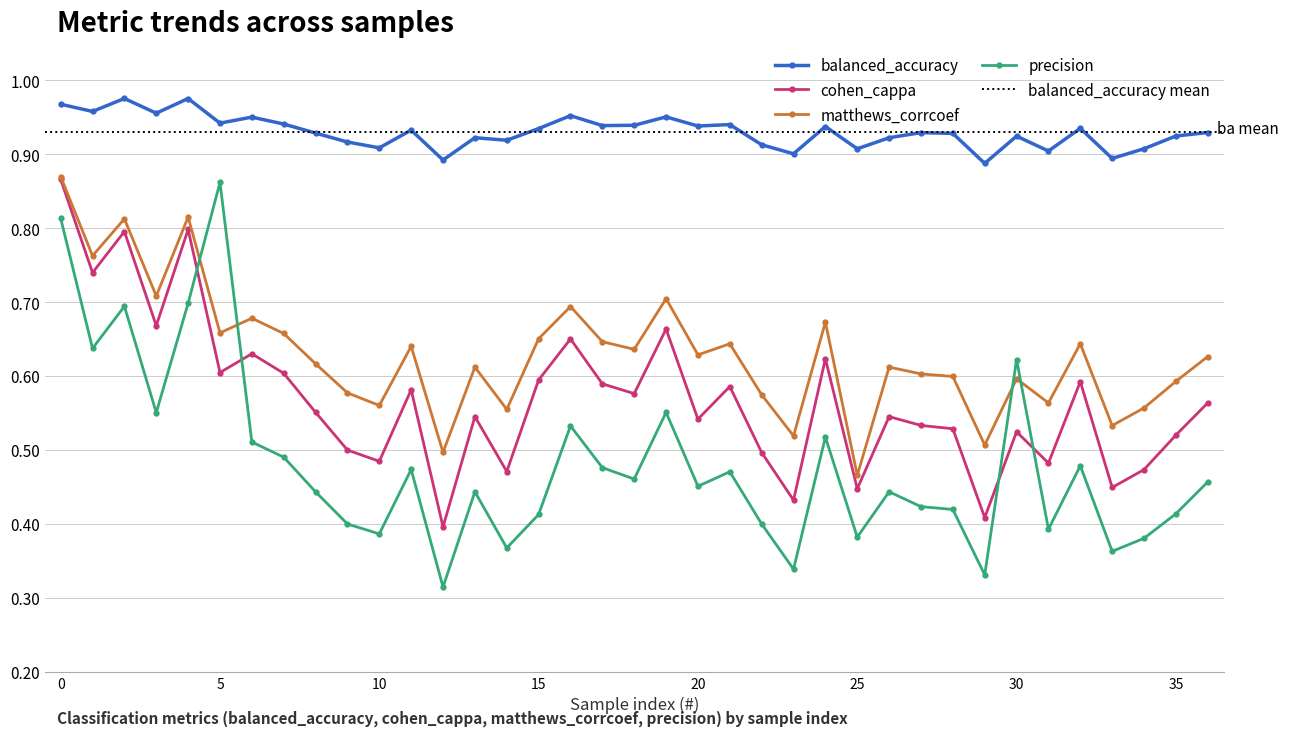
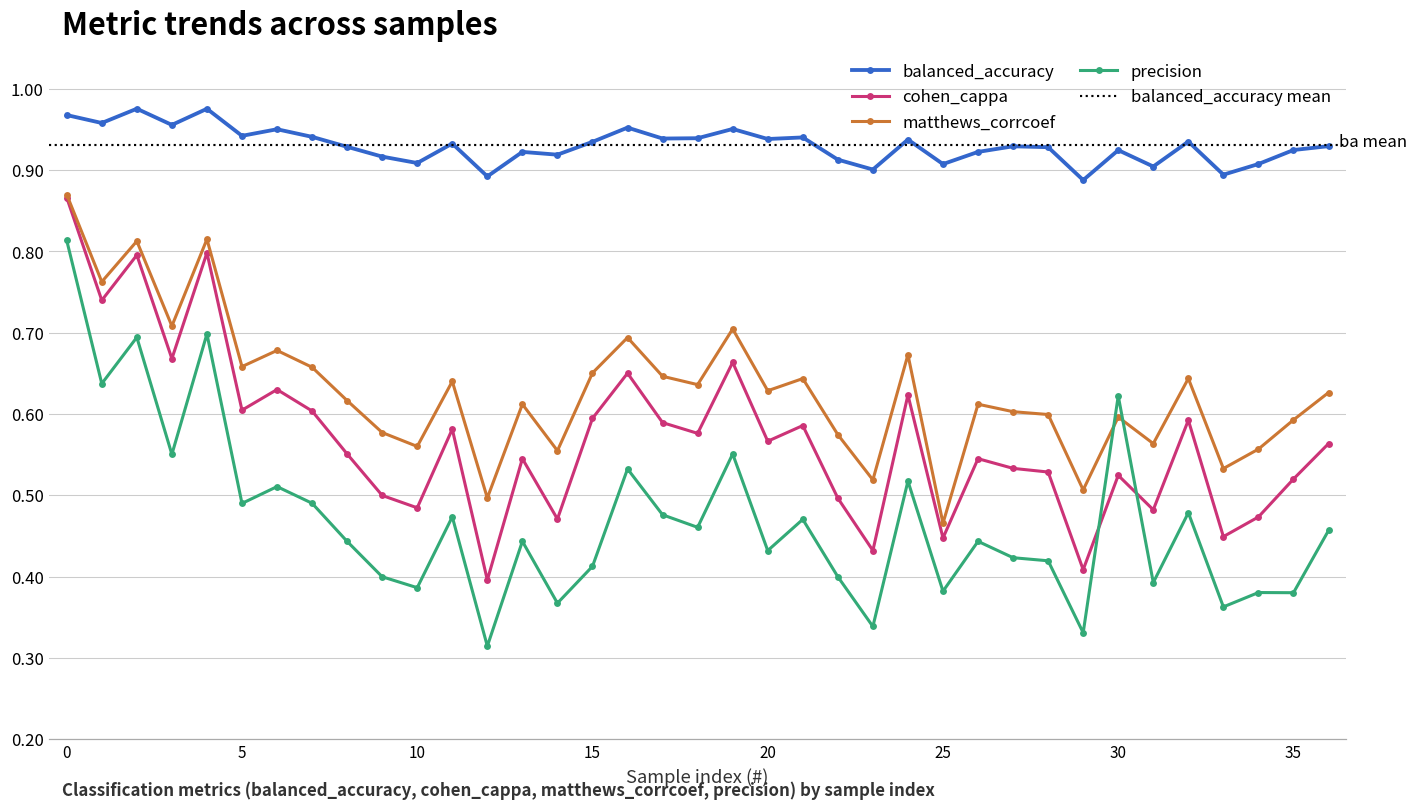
precision, 5: 0.86 -> 0.49
cohen_cappa, 20: 0.54 -> 0.57
precision, 20: 0.45 -> 0.43
precision, 35: 0.41 -> 0.38
